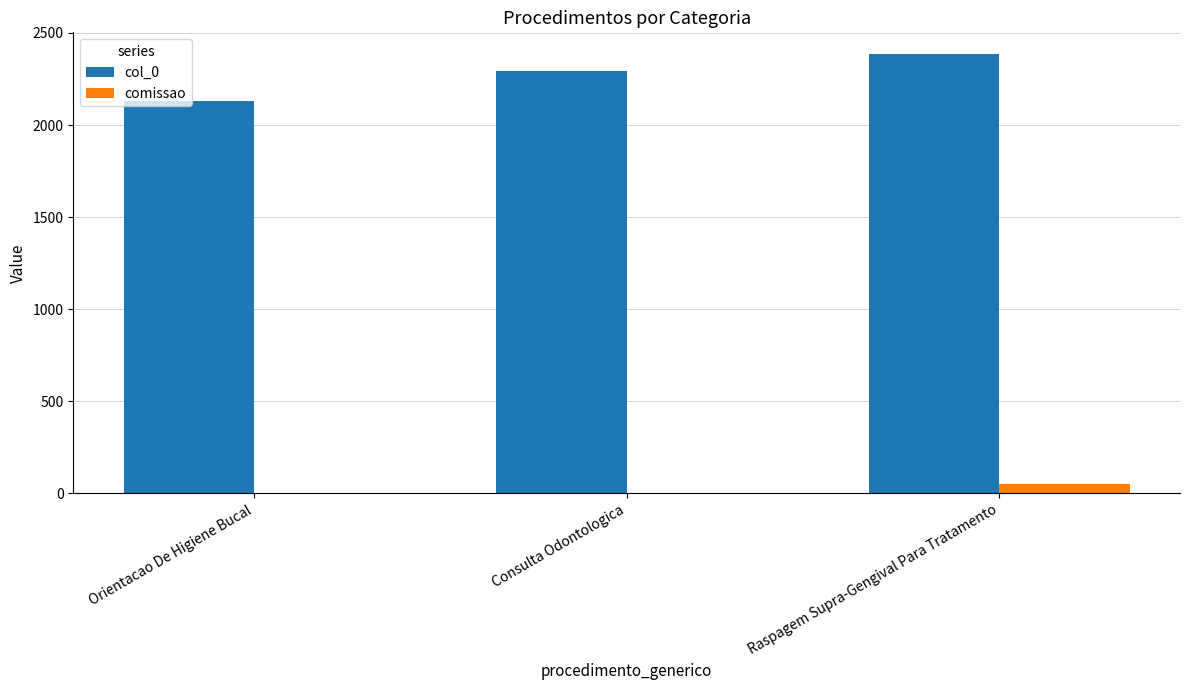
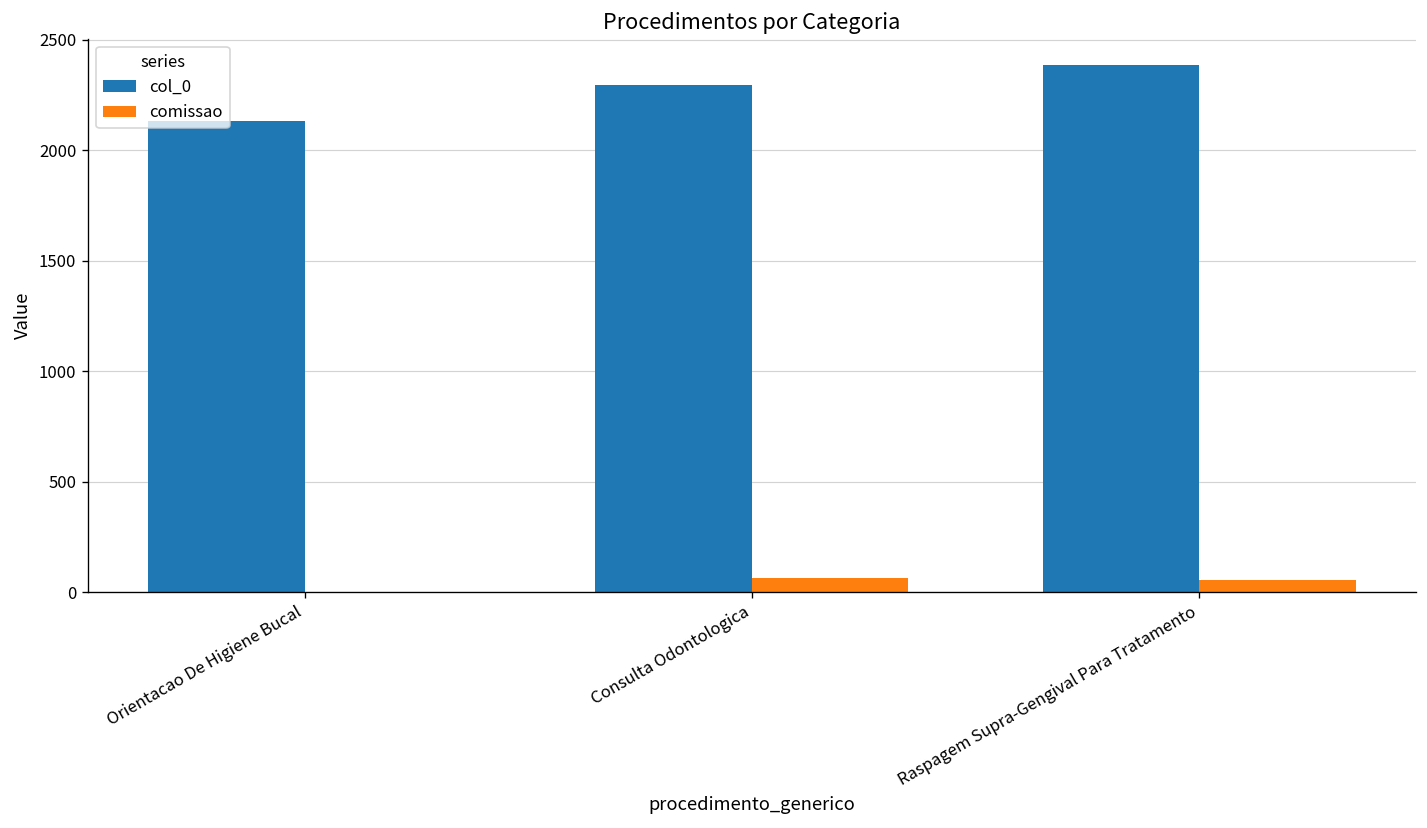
comissao, Consulta Odontologica: 0 -> 60
